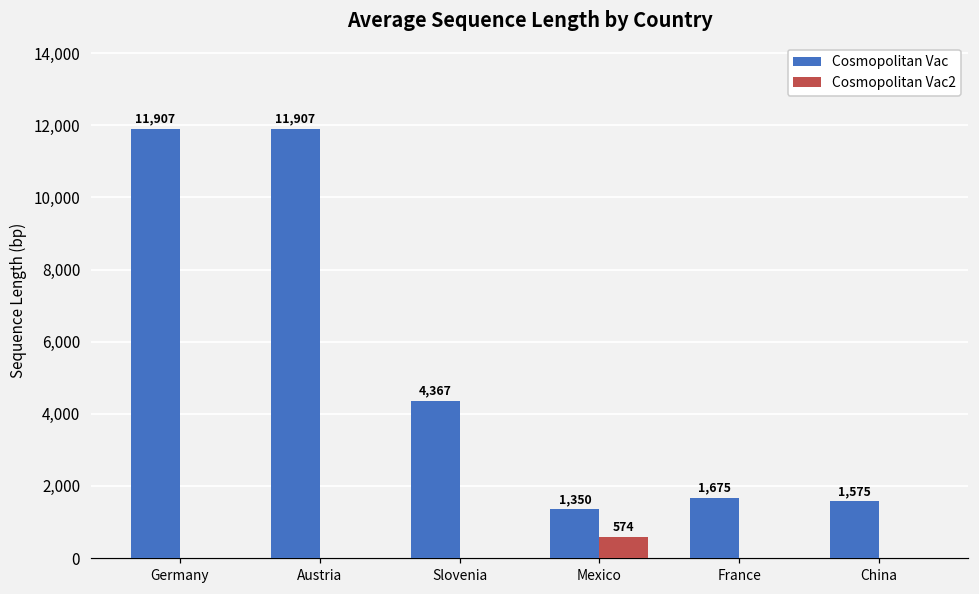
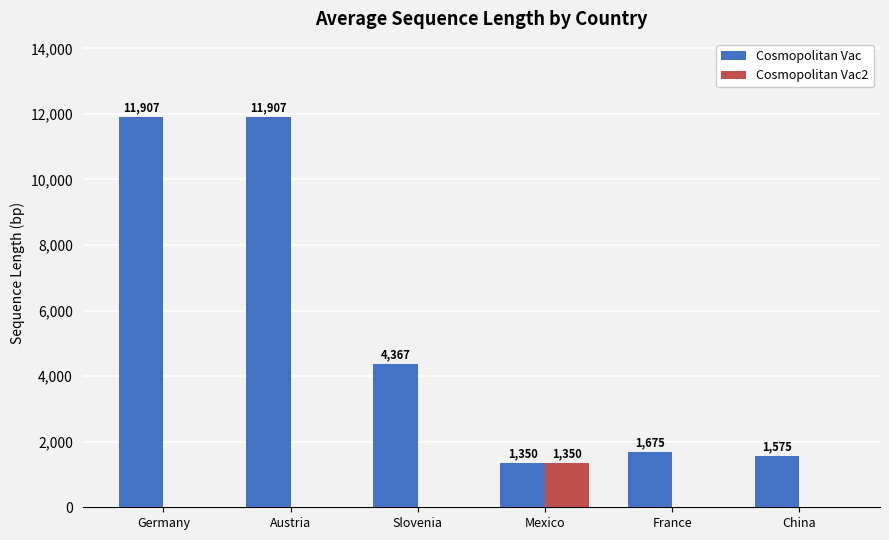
Cosmopolitan Vac2, Mexico: 574 -> 1,350
